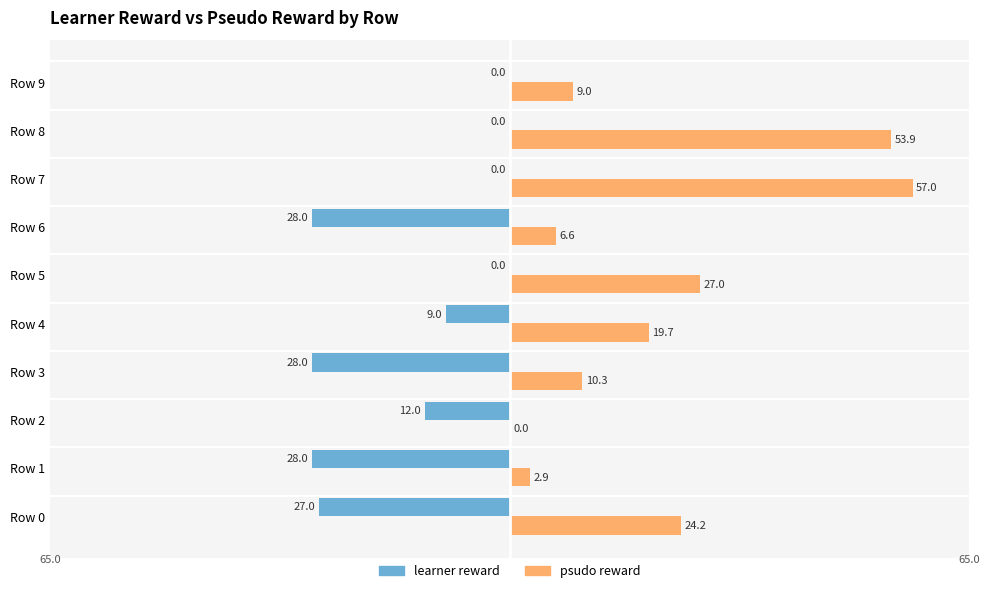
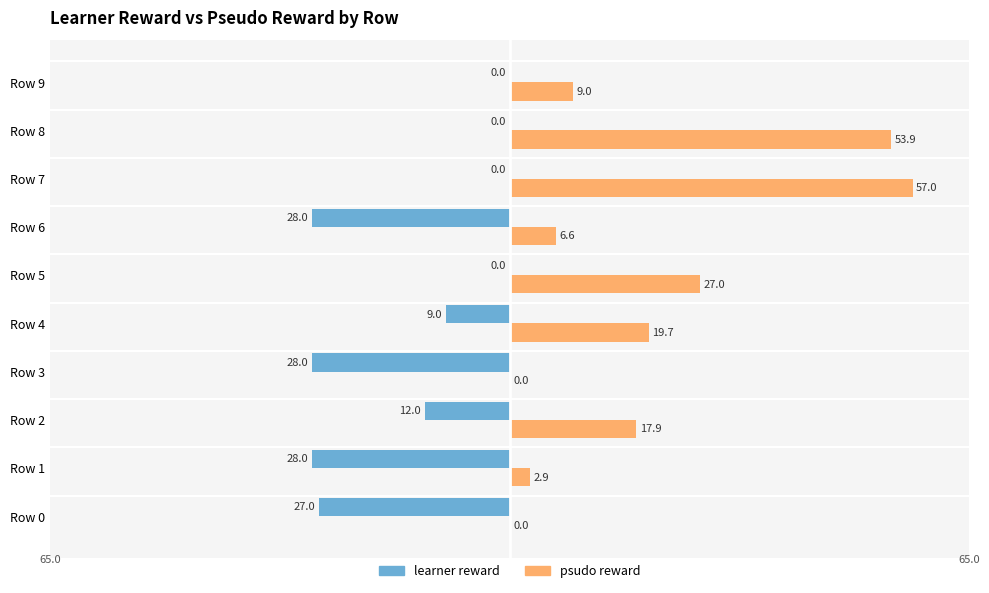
psudo reward, Row 3: 10.3 -> 0.0
psudo reward, Row 2: 0.0 -> 17.9
psudo reward, Row 0: 24.2 -> 0.0
